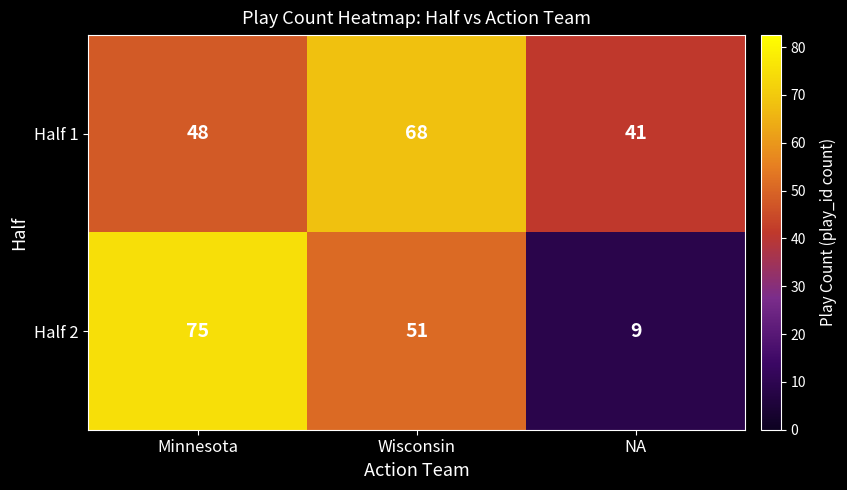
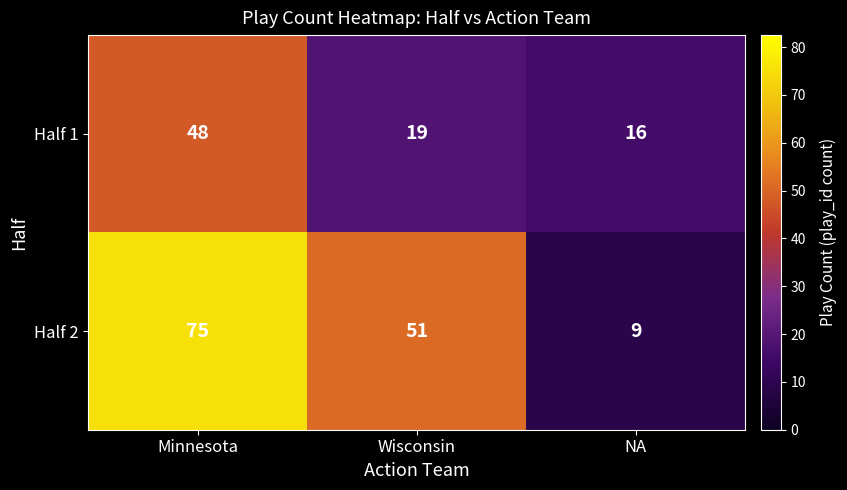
Half 1, Wisconsin: 68 -> 19
Half 1, NA: 41 -> 16
